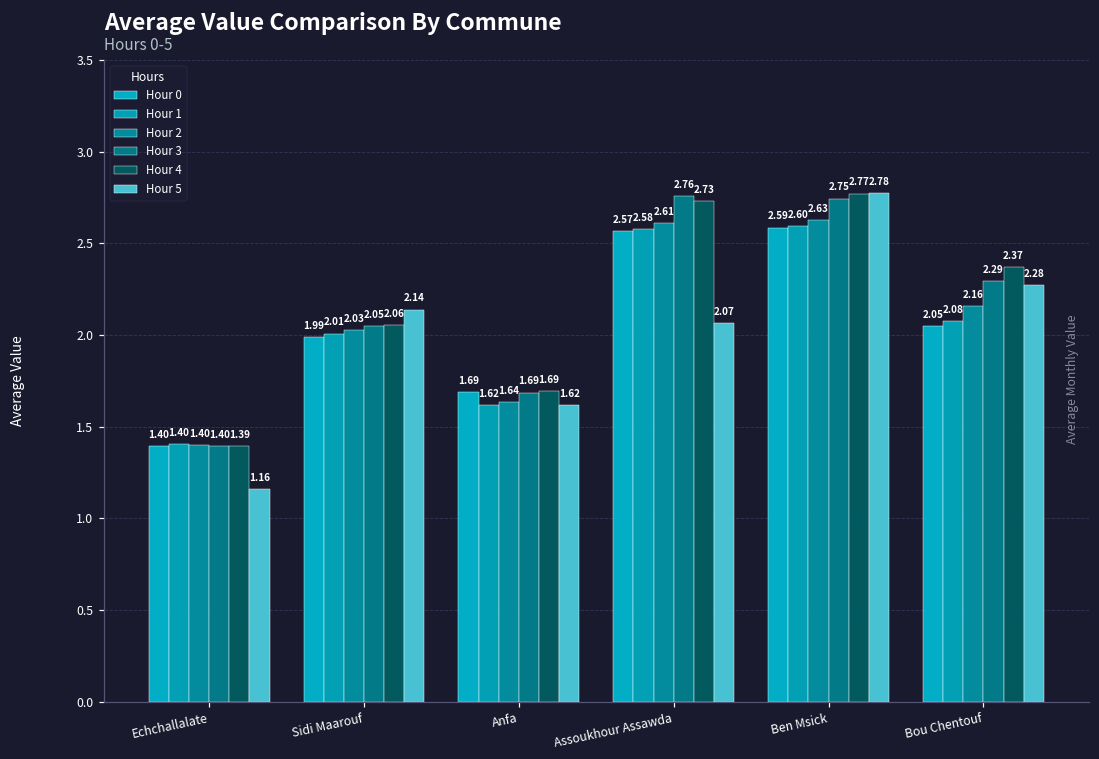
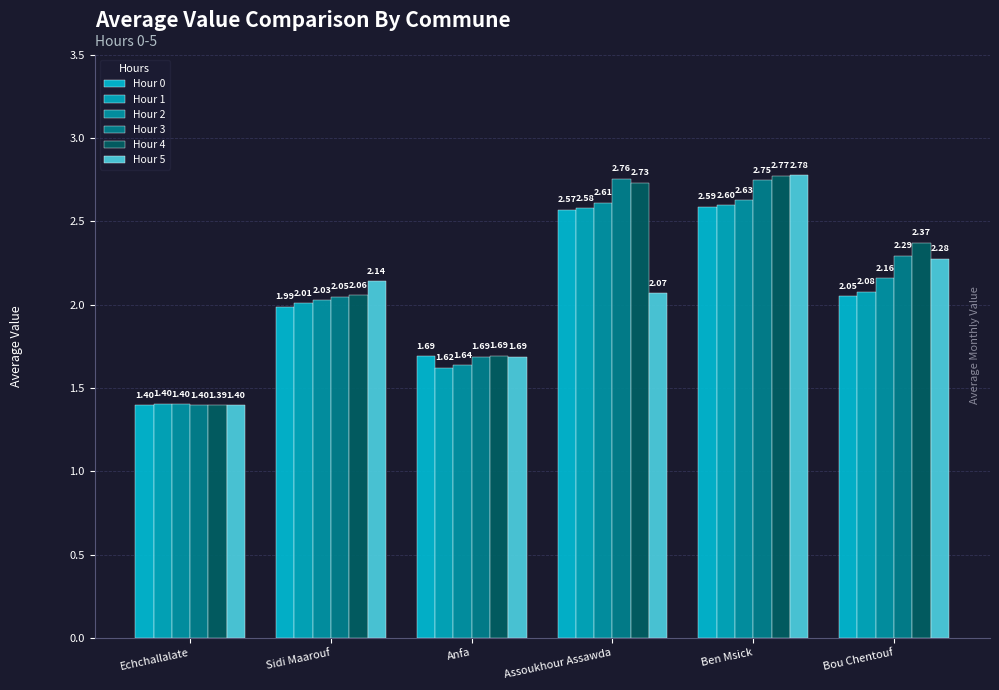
Hour 5, Echchallalate: 1.16 -> 1.40
Hour 5, Anfa: 1.62 -> 1.69
